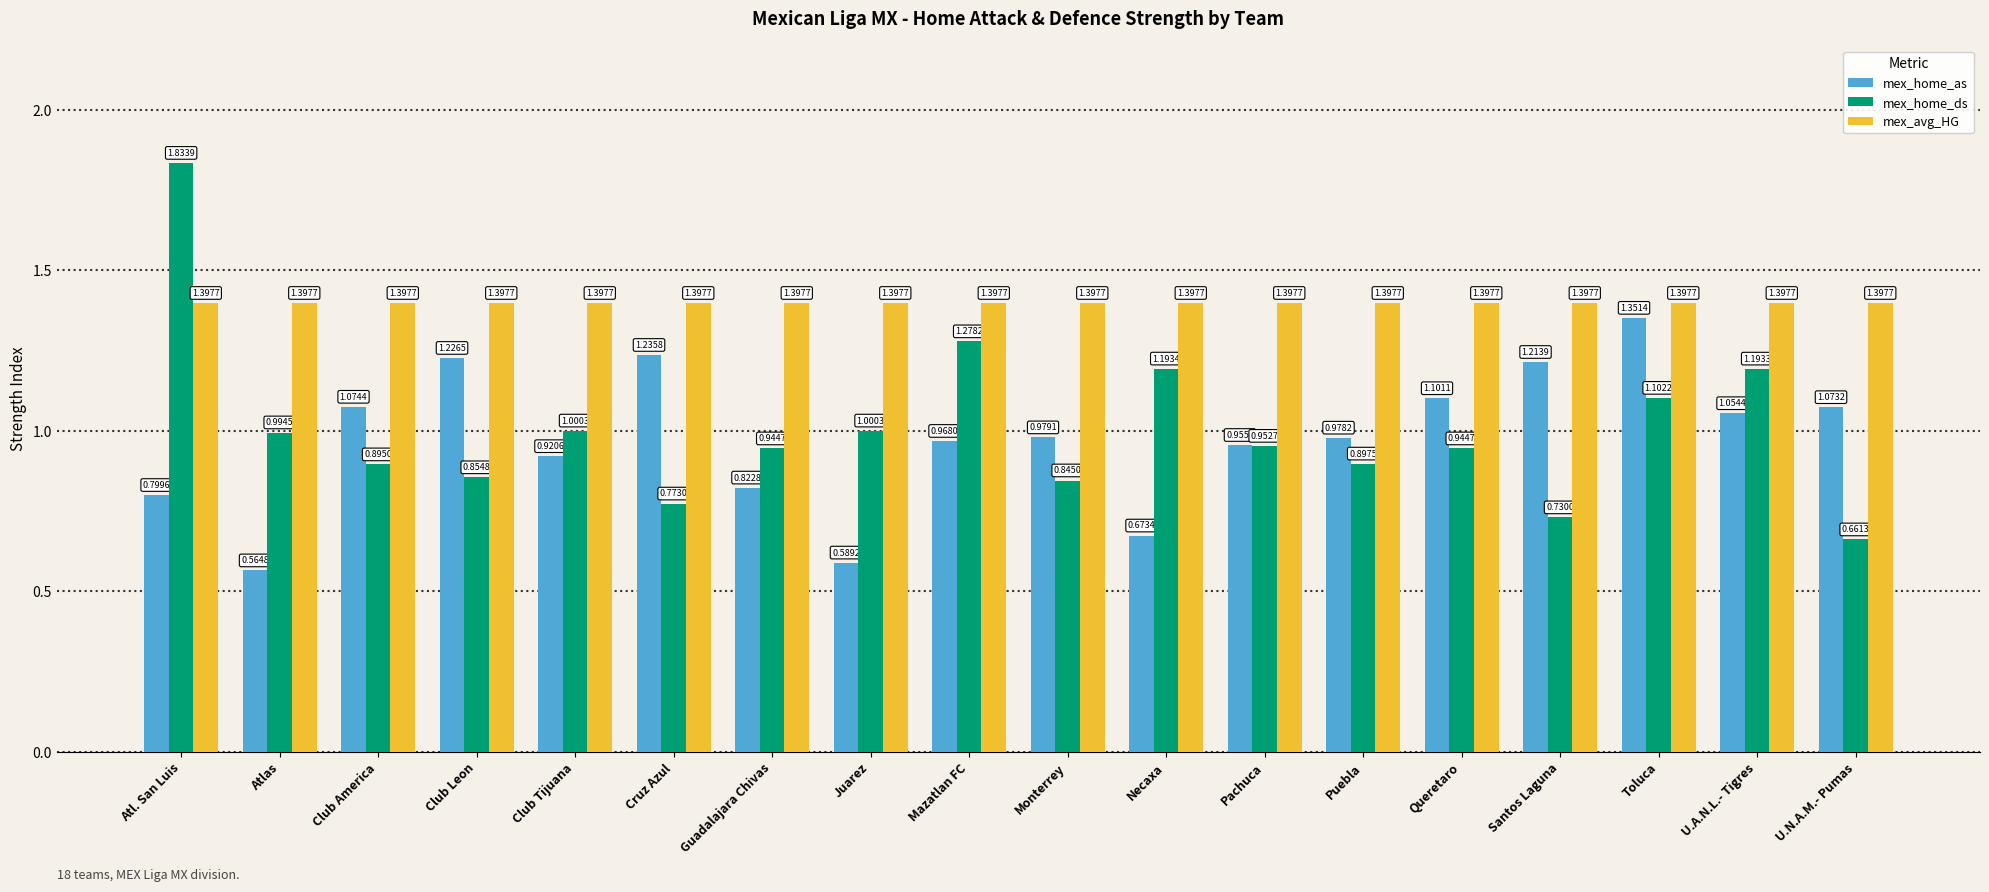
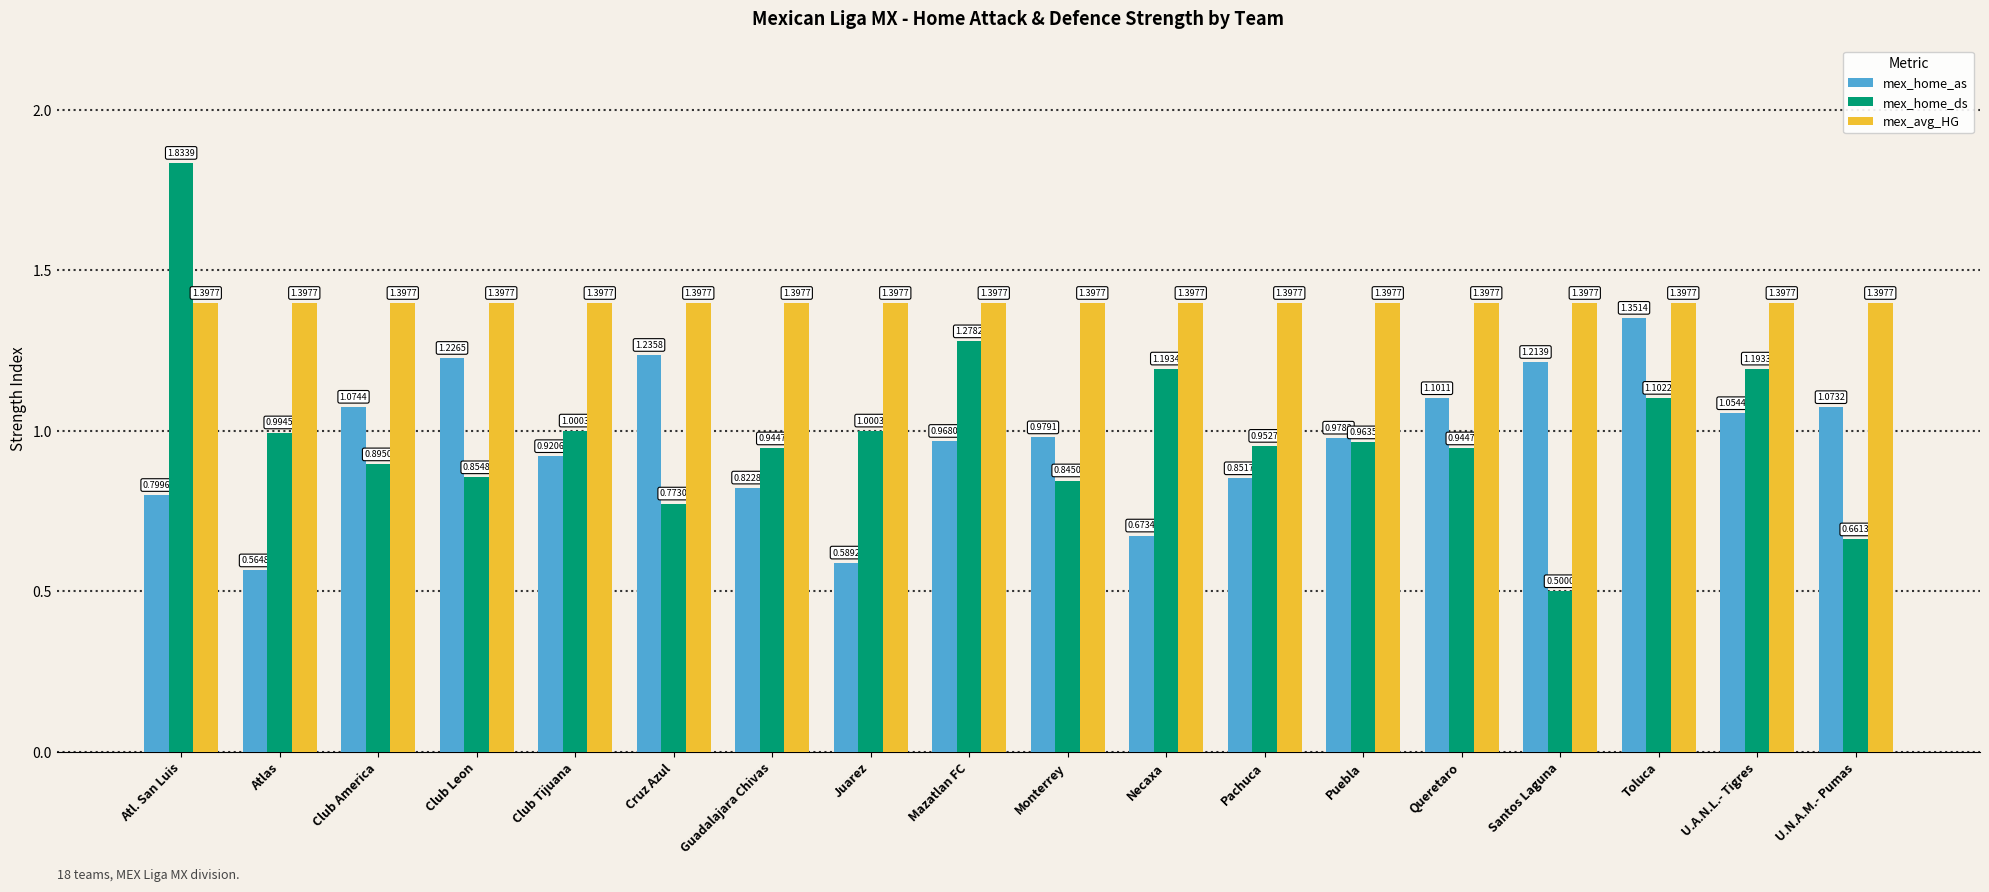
mex_home_as, Pachuca: 0.9554 -> 0.8517
mex_home_ds, Puebla: 0.8975 -> 0.9635
mex_home_ds, Santos Laguna: 0.7300 -> 0.5000
